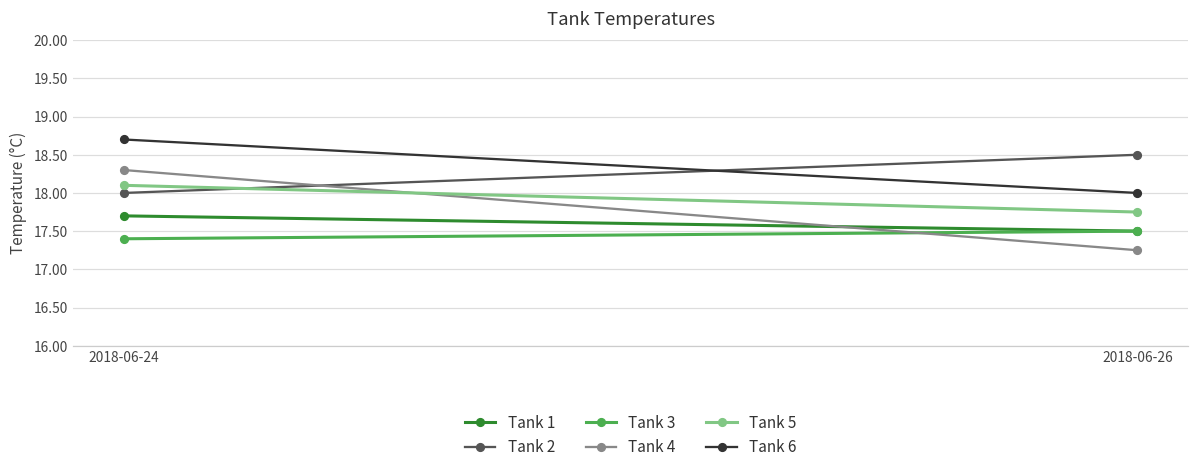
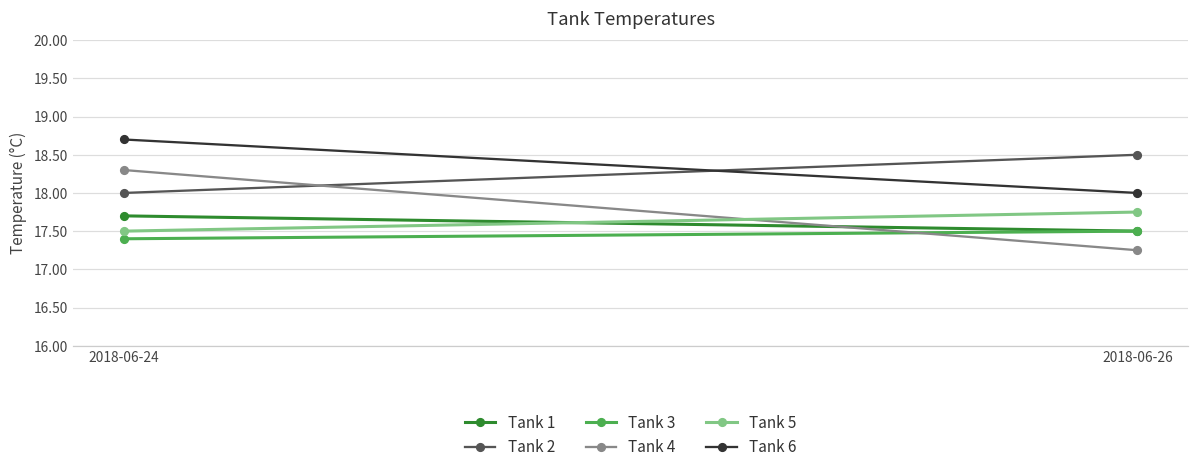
Tank 5, 2018-06-24: 18.1 -> 17.5
